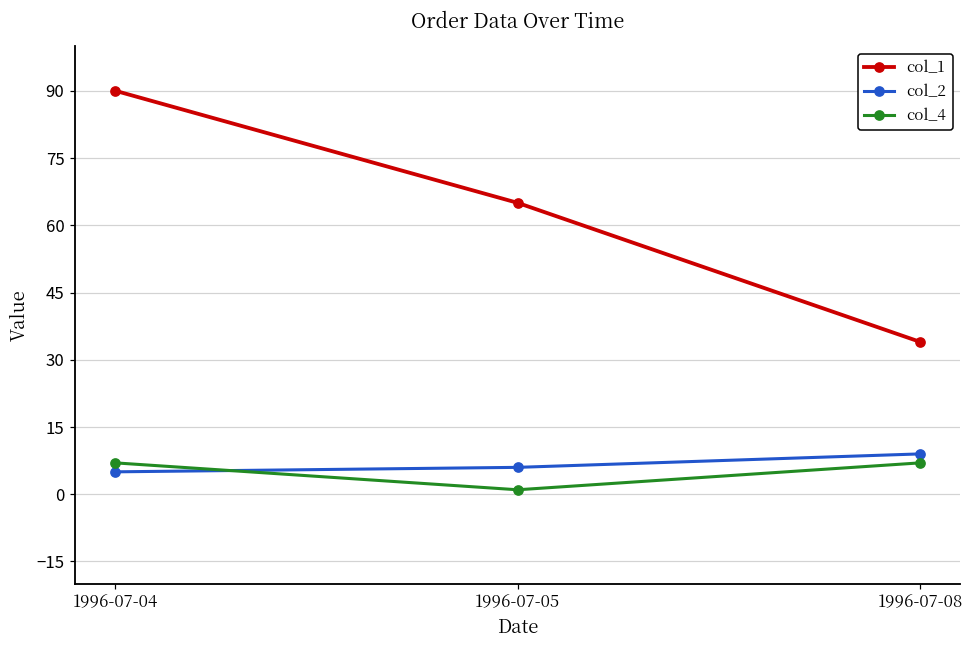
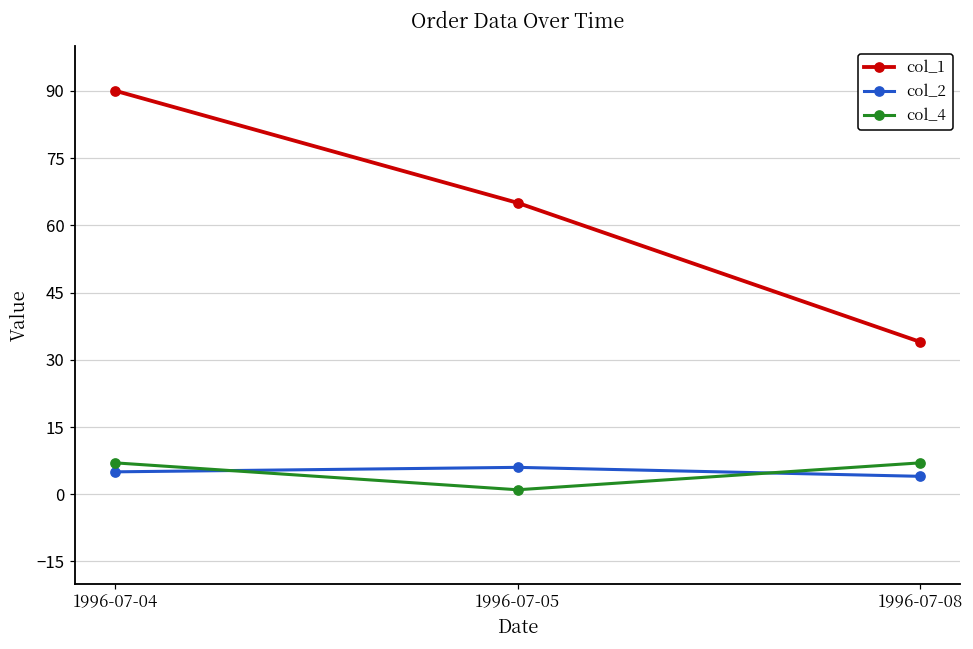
col_2, 1996-07-08: 9 -> 4
